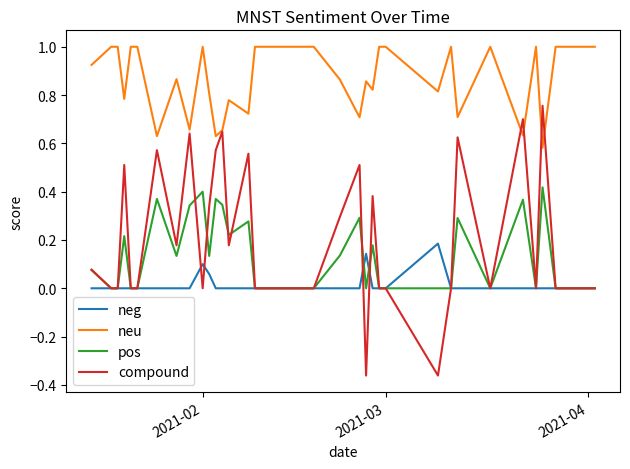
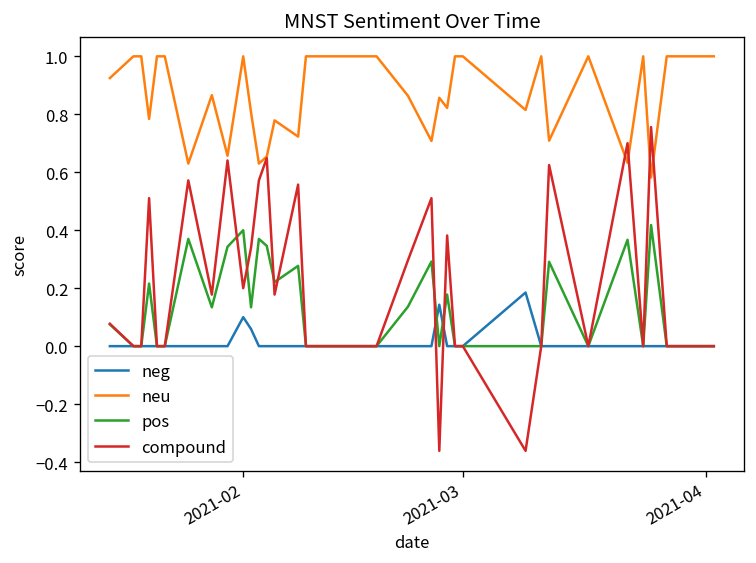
compound, 2021-02: 0.0 -> 0.2
